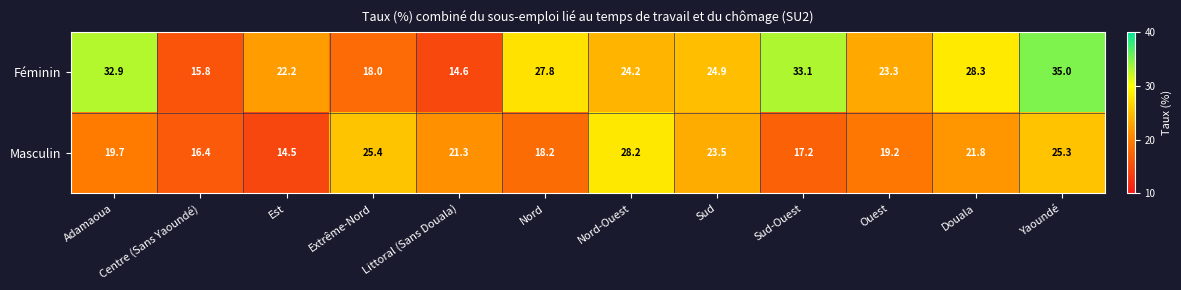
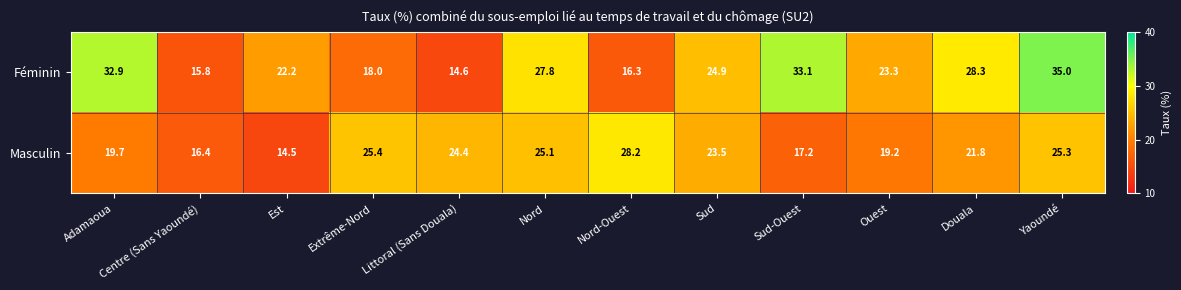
Féminin, Nord-Ouest: 24.2 -> 16.3
Masculin, Littoral (Sans Douala): 21.3 -> 24.4
Masculin, Nord: 18.2 -> 25.1
